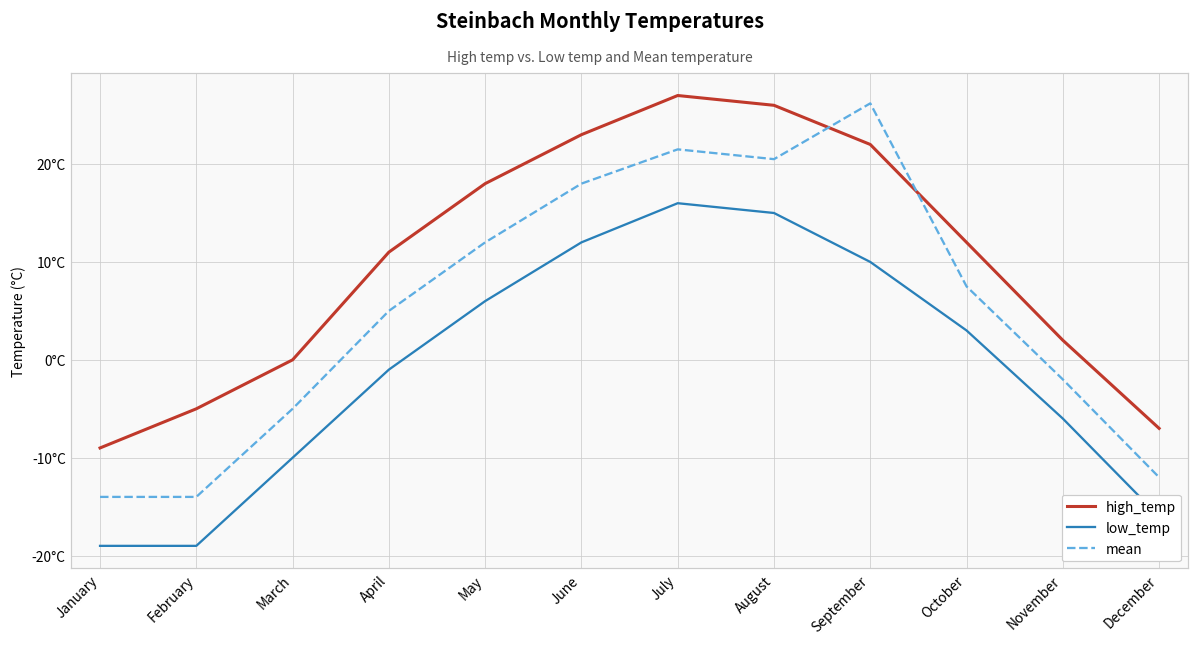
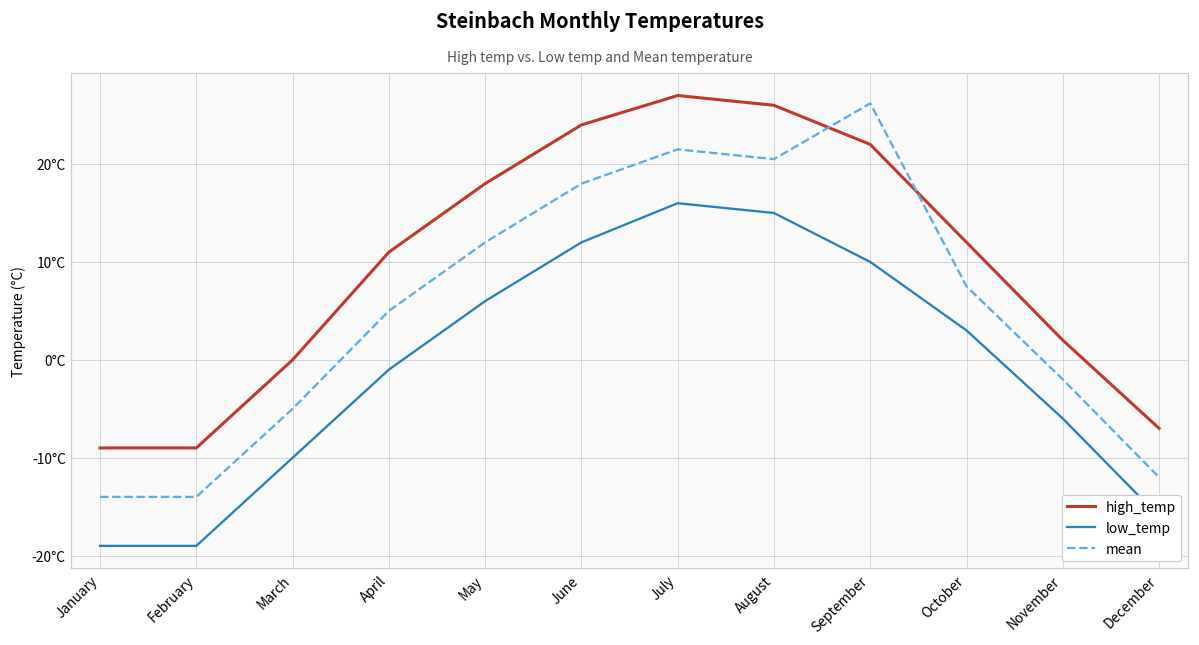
high_temp, February: -5°C -> -9°C
high_temp, June: 23°C -> 24°C
